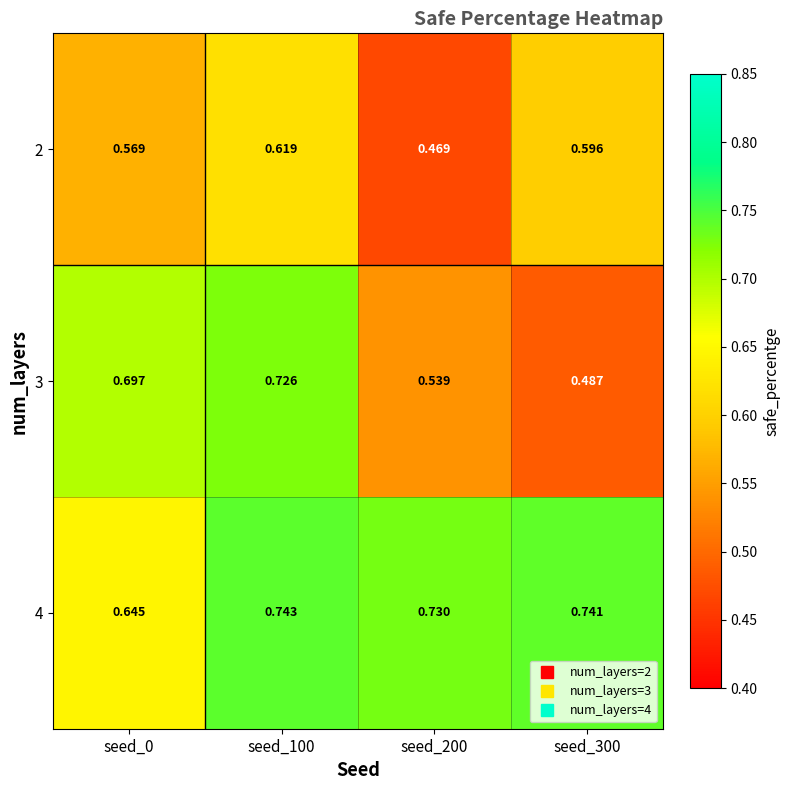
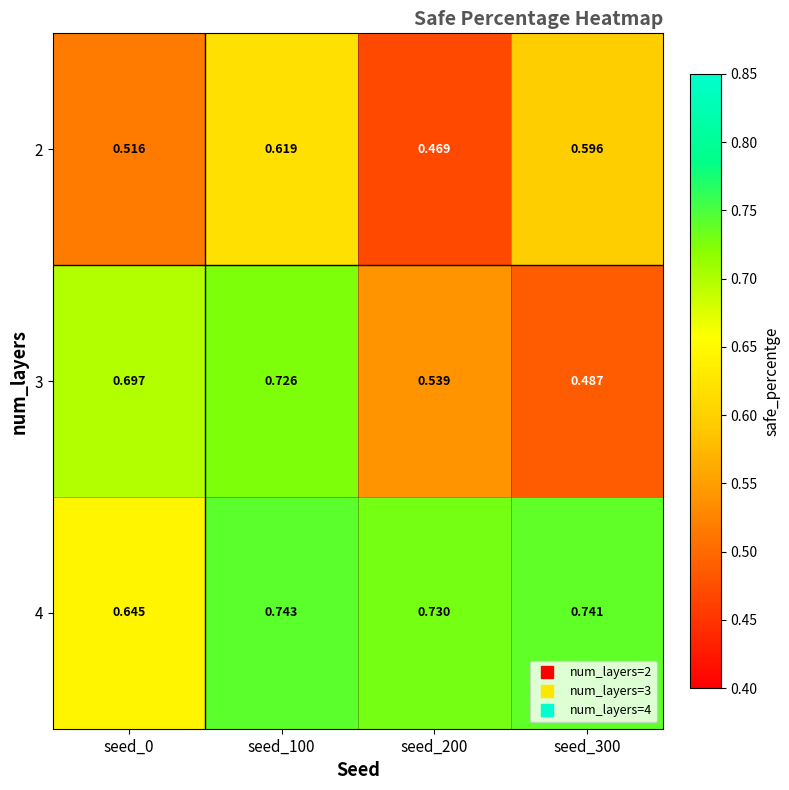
2, seed_0: 0.569 -> 0.516
